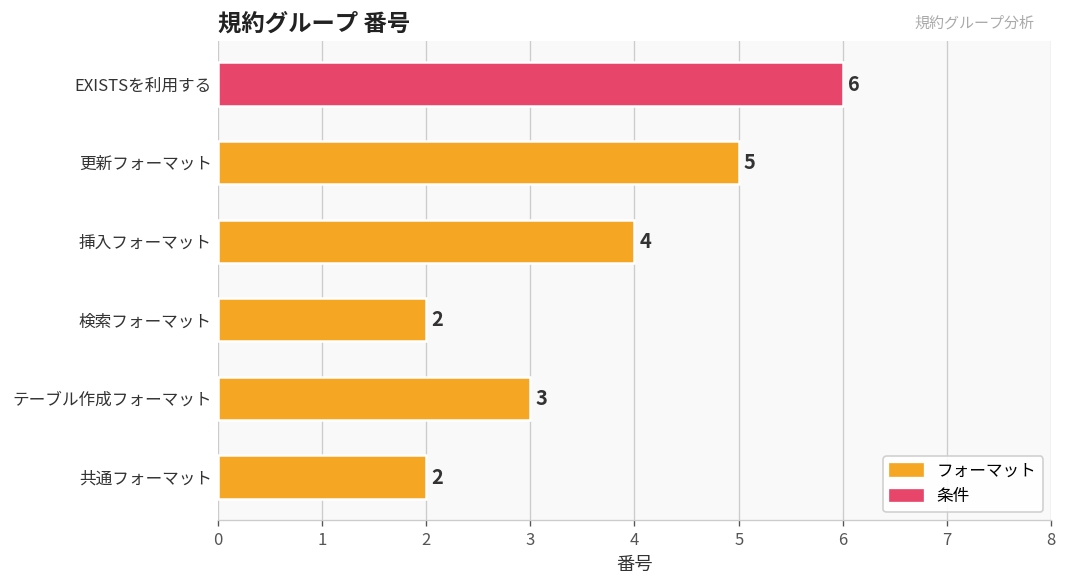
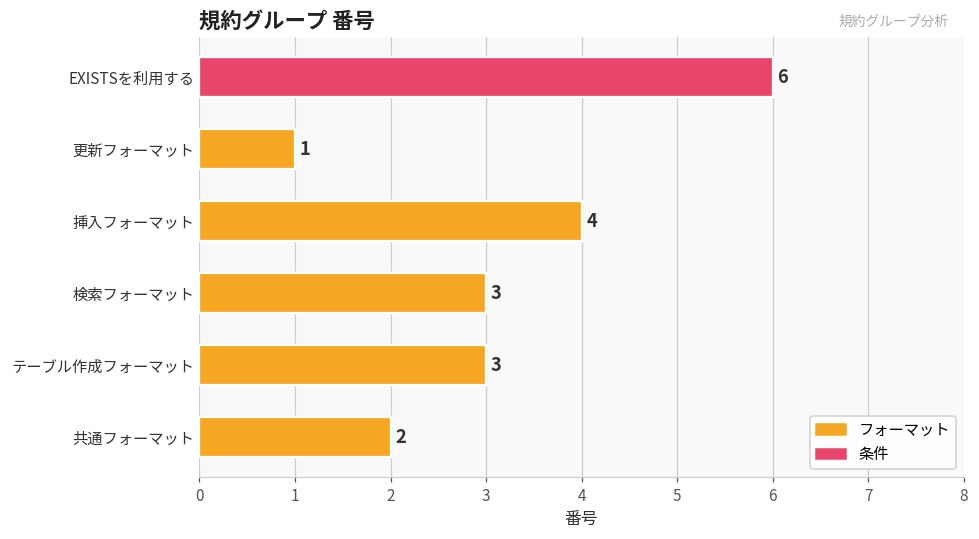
更新フォーマット: 5 -> 1
検索フォーマット: 2 -> 3
